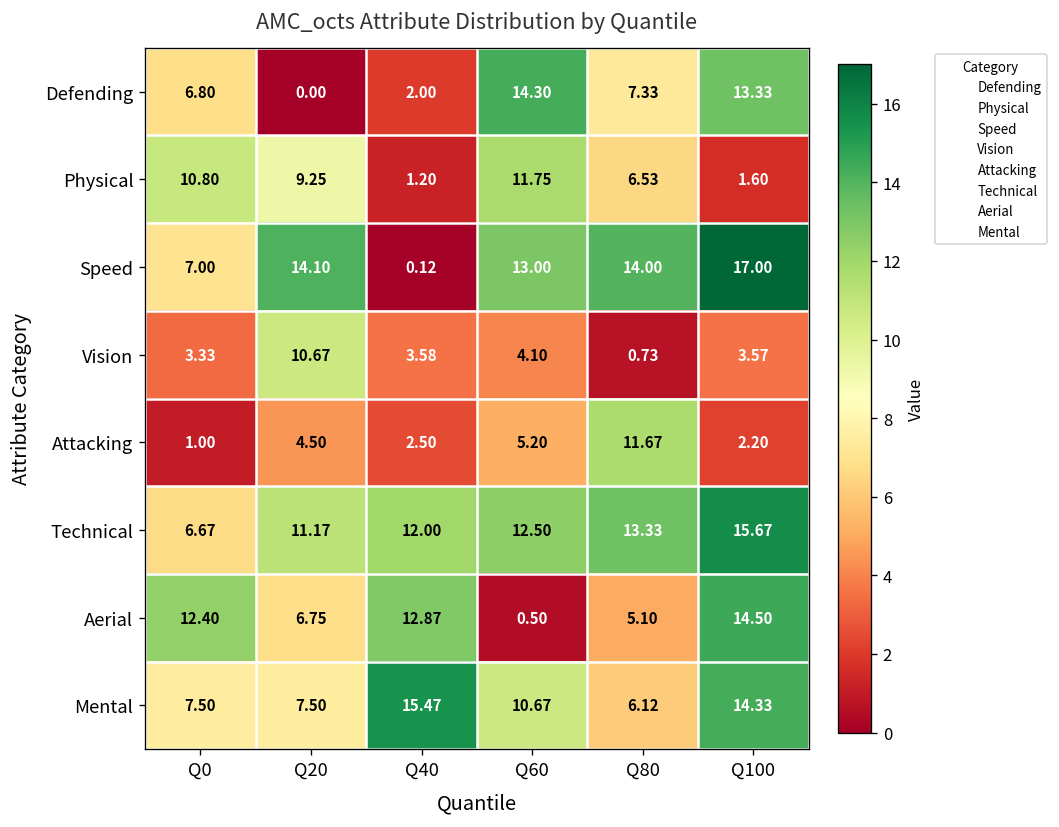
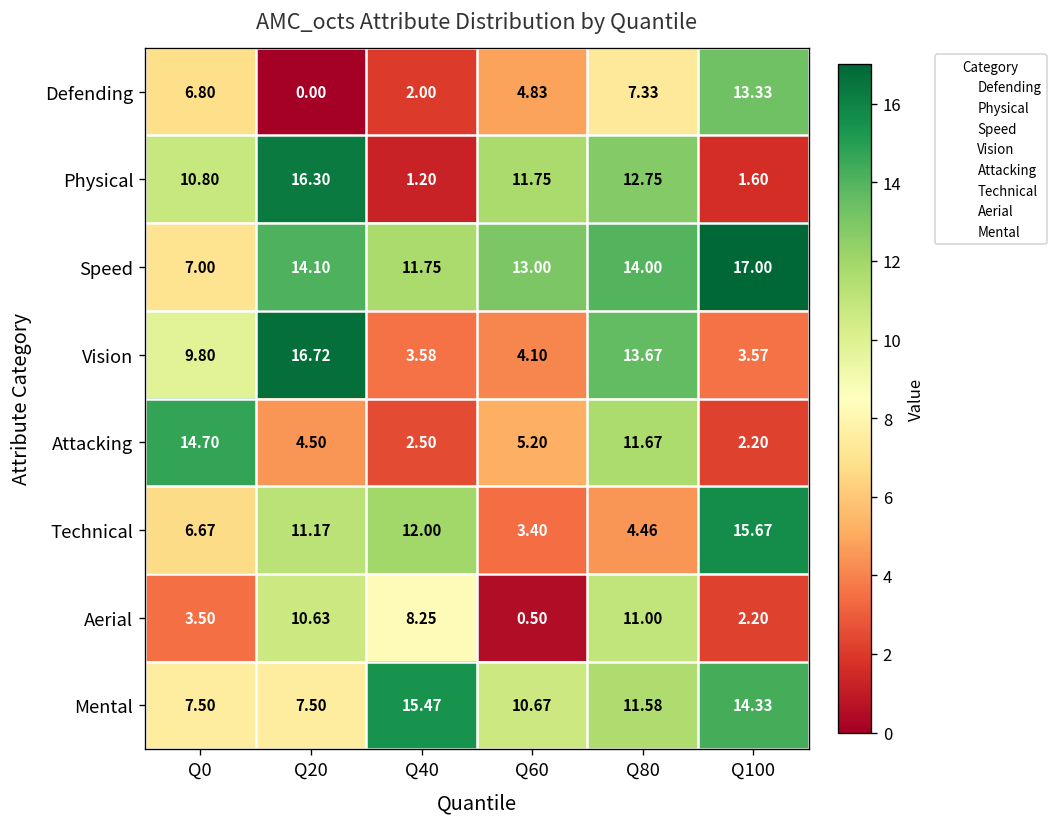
Defending, Q60: 14.30 -> 4.83
Physical, Q20: 9.25 -> 16.30
Physical, Q80: 6.53 -> 12.75
Speed, Q40: 0.12 -> 11.75
Vision, Q0: 3.33 -> 9.80
Vision, Q20: 10.67 -> 16.72
Vision, Q80: 0.73 -> 13.67
Attacking, Q0: 1.00 -> 14.70
Technical, Q60: 12.50 -> 3.40
Technical, Q80: 13.33 -> 4.46
Aerial, Q0: 12.40 -> 3.50
Aerial, Q20: 6.75 -> 10.63
Aerial, Q40: 12.87 -> 8.25
Aerial, Q80: 5.10 -> 11.00
Aerial, Q100: 14.50 -> 2.20
Mental, Q80: 6.12 -> 11.58
